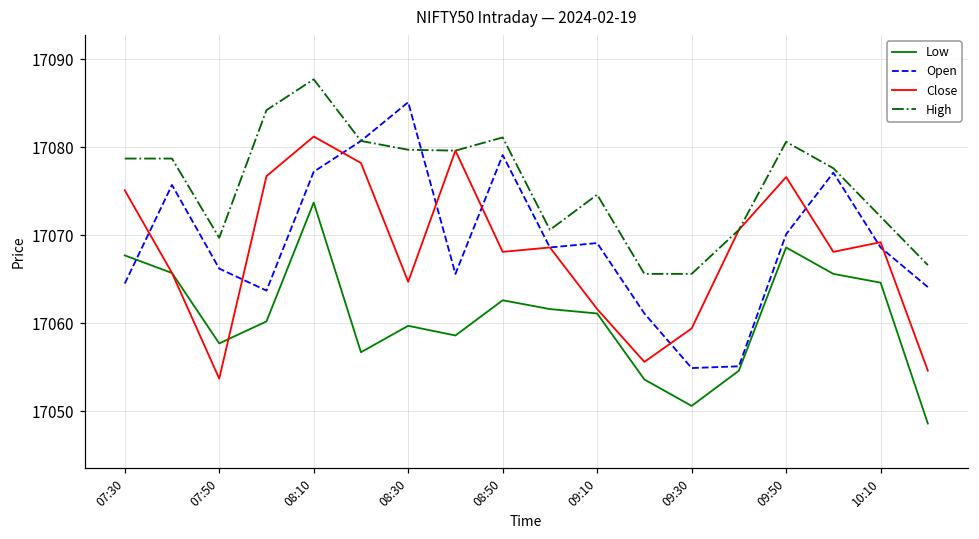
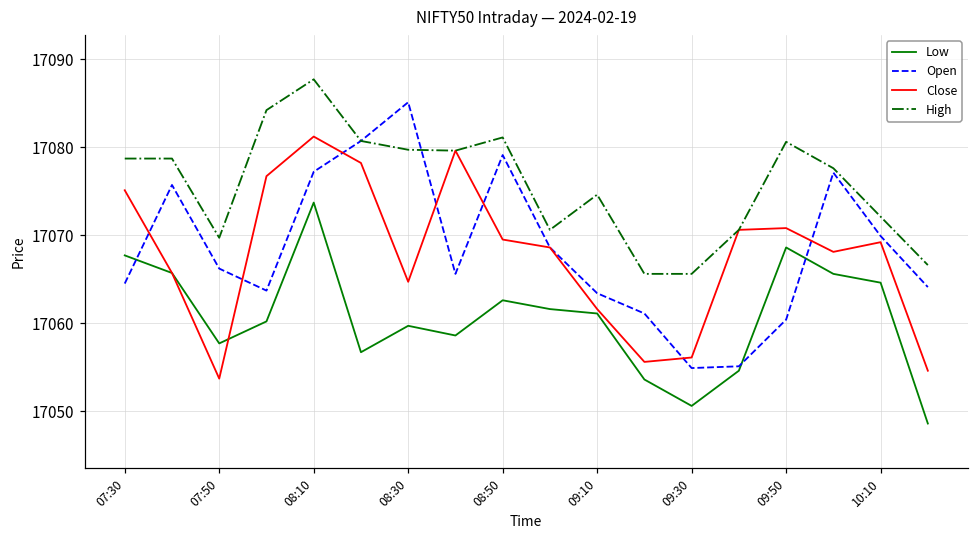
Close, 08:50: 17068 -> 17070
Open, 09:10: 17069 -> 17063
Close, 09:30: 17059 -> 17056
Open, 09:50: 17070 -> 17060
Close, 09:50: 17077 -> 17071
Open, 10:10: 17069 -> 17070
